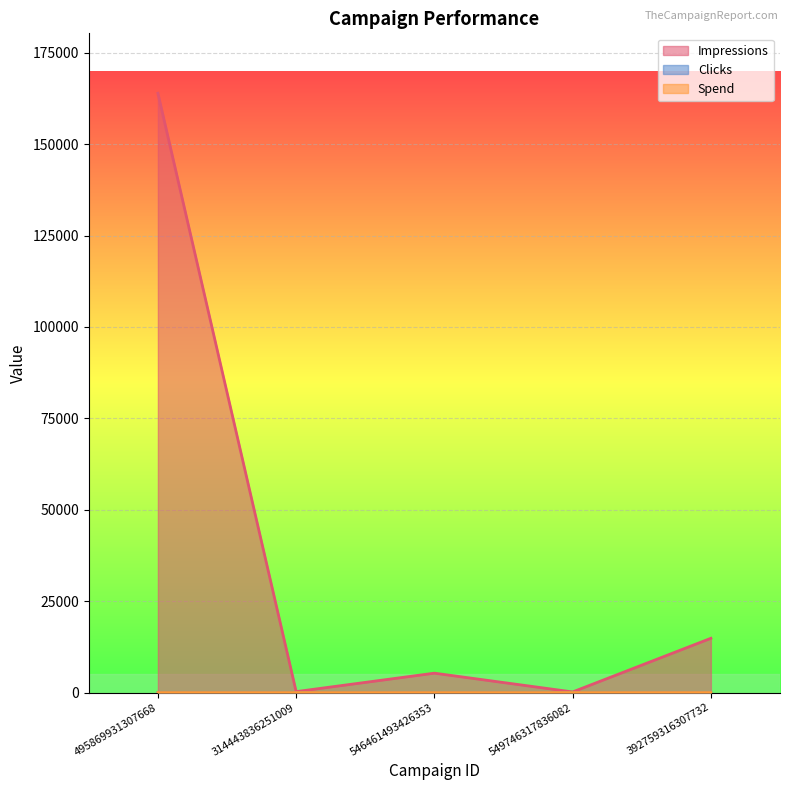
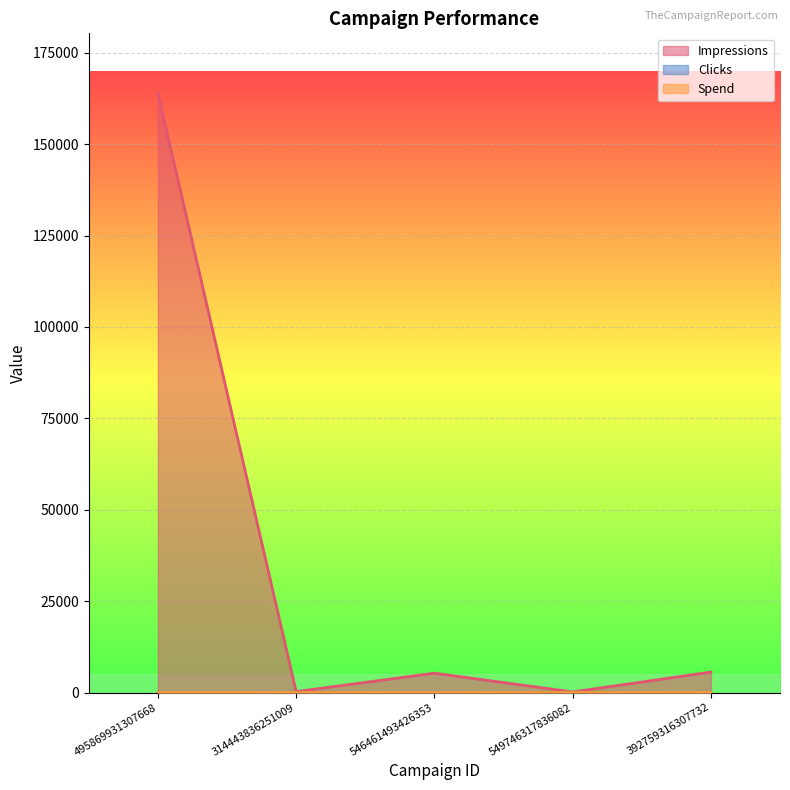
Impressions, 392759316307732: 15000 -> 6000
